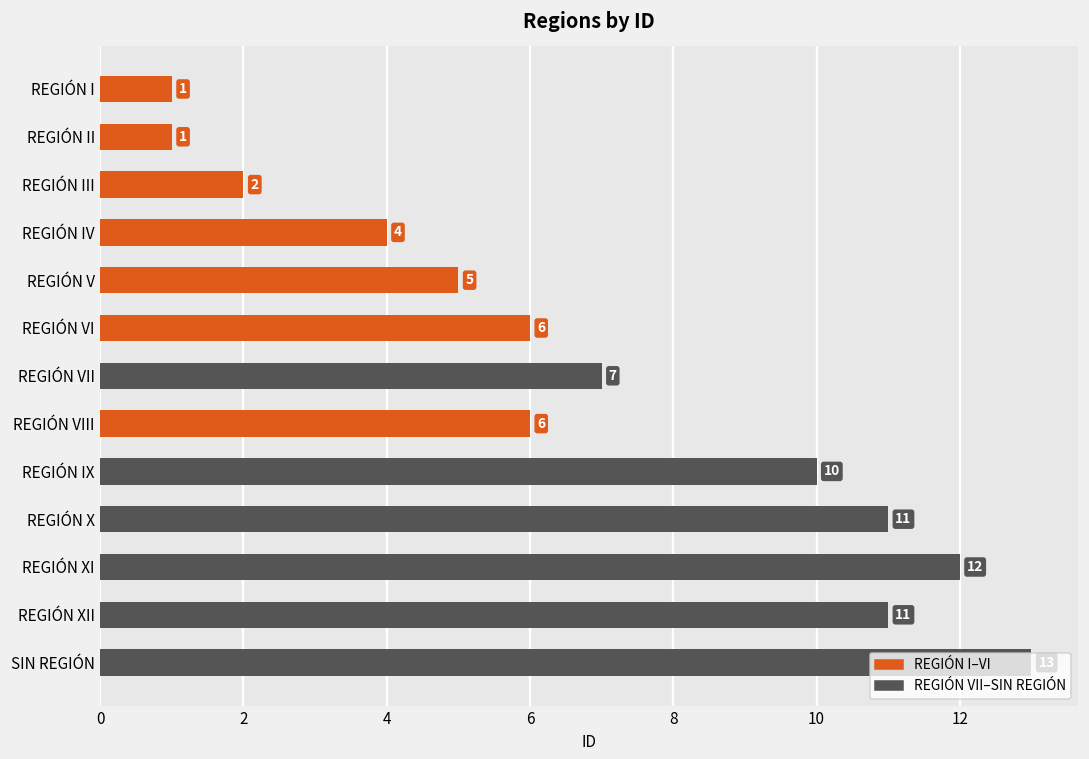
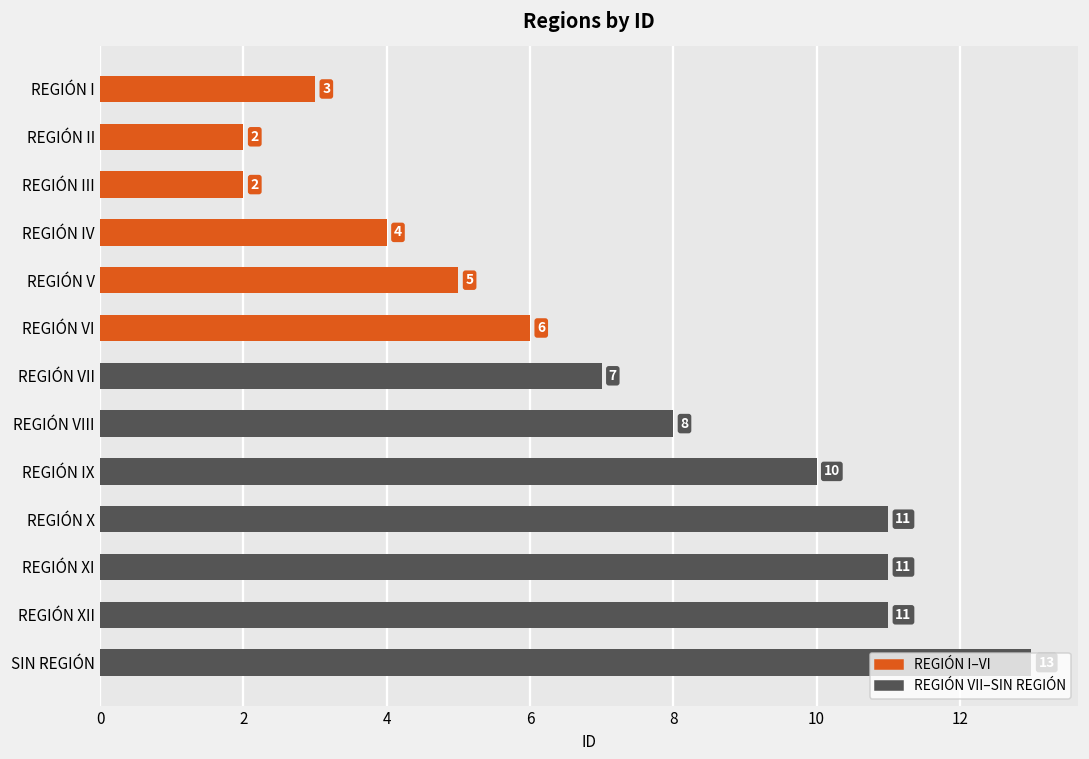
REGIÓN I: 1 -> 3
REGIÓN II: 1 -> 2
REGIÓN VIII: 6 -> 8
REGIÓN XI: 12 -> 11
